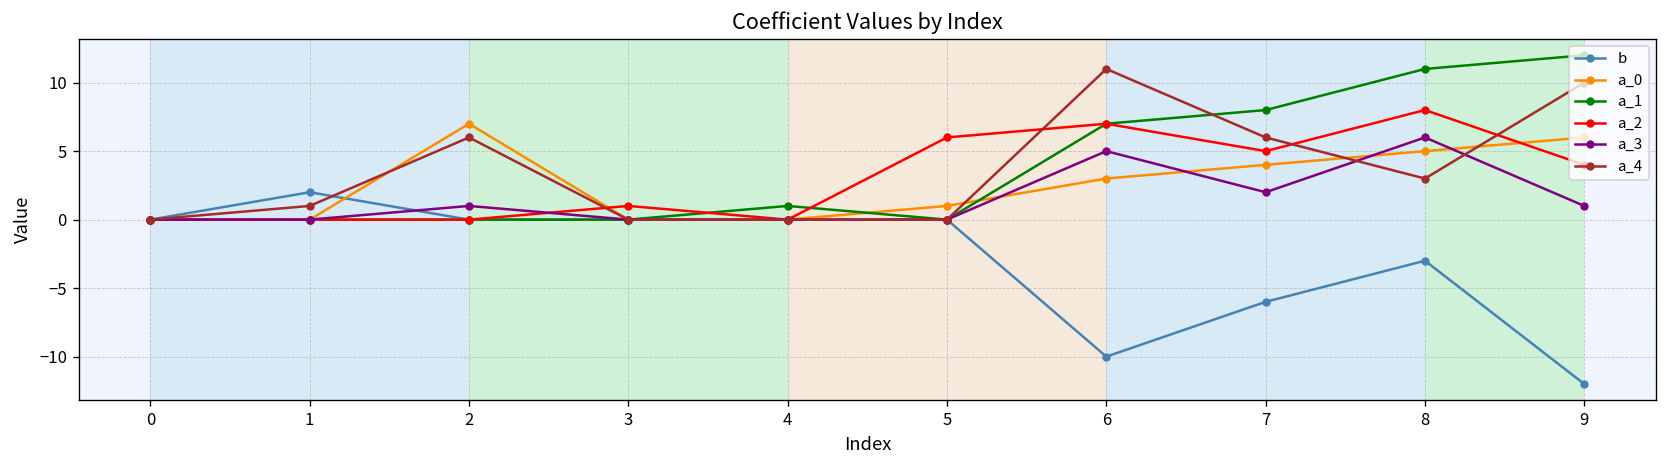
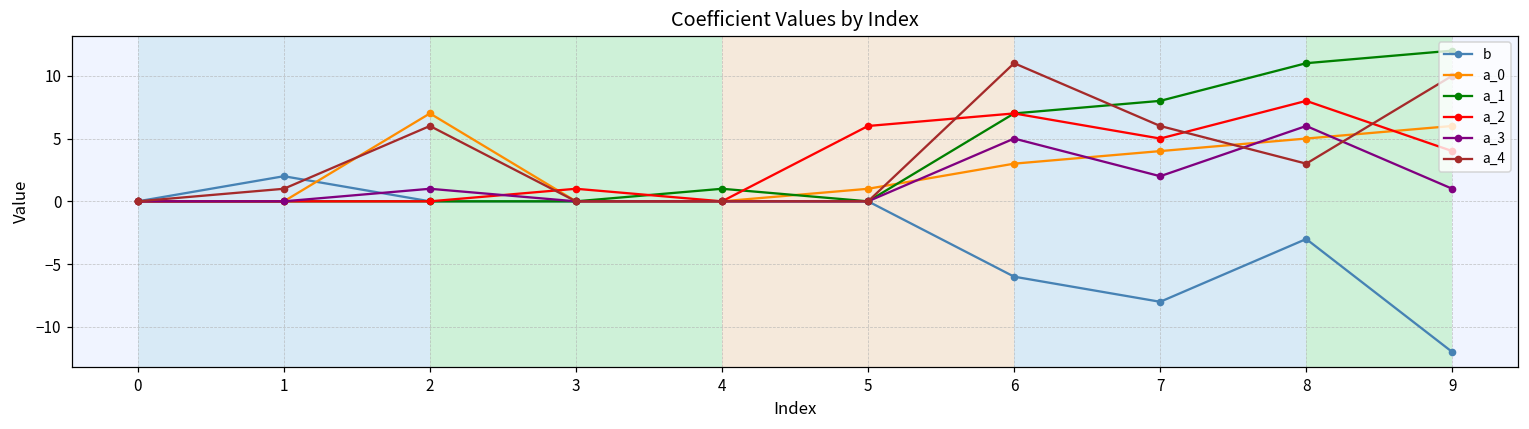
b, 6: -10 -> -6
b, 7: -6 -> -8
